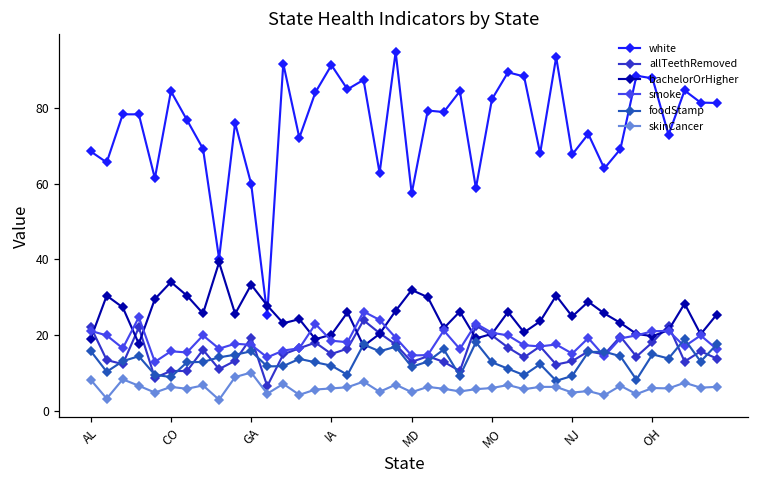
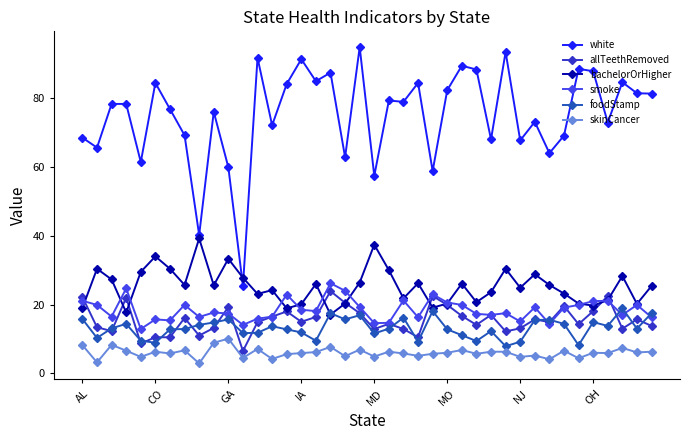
bachelorOrHigher, MD: 32 -> 37
